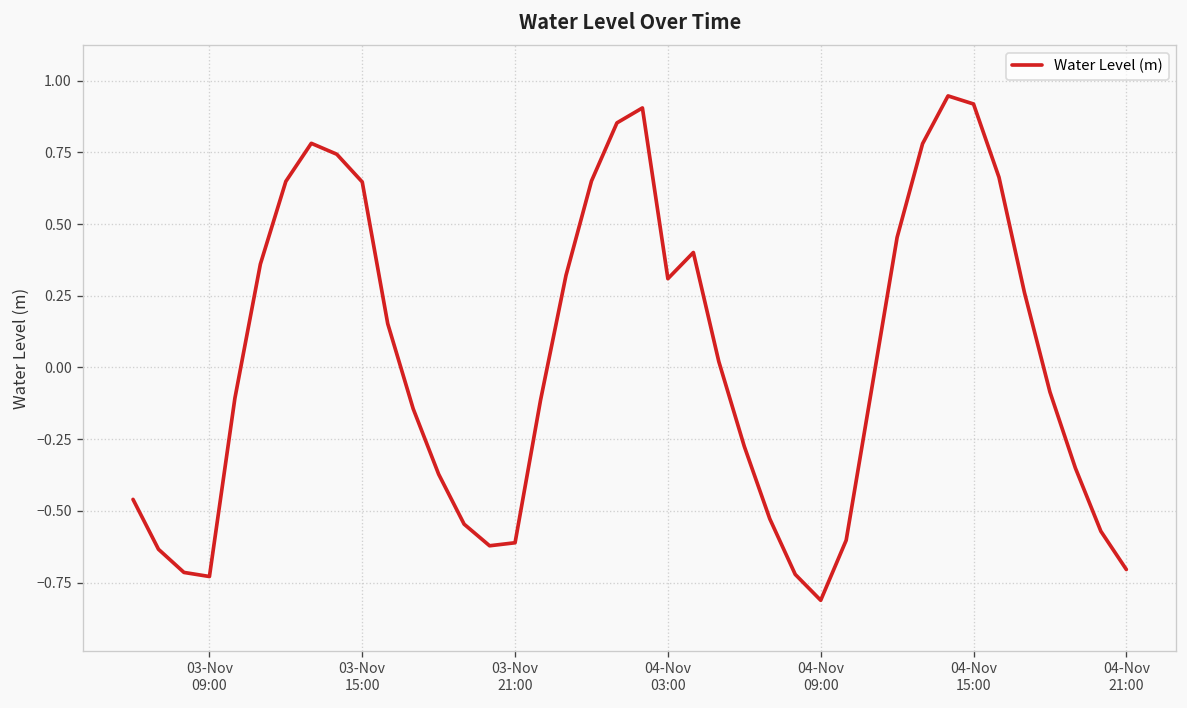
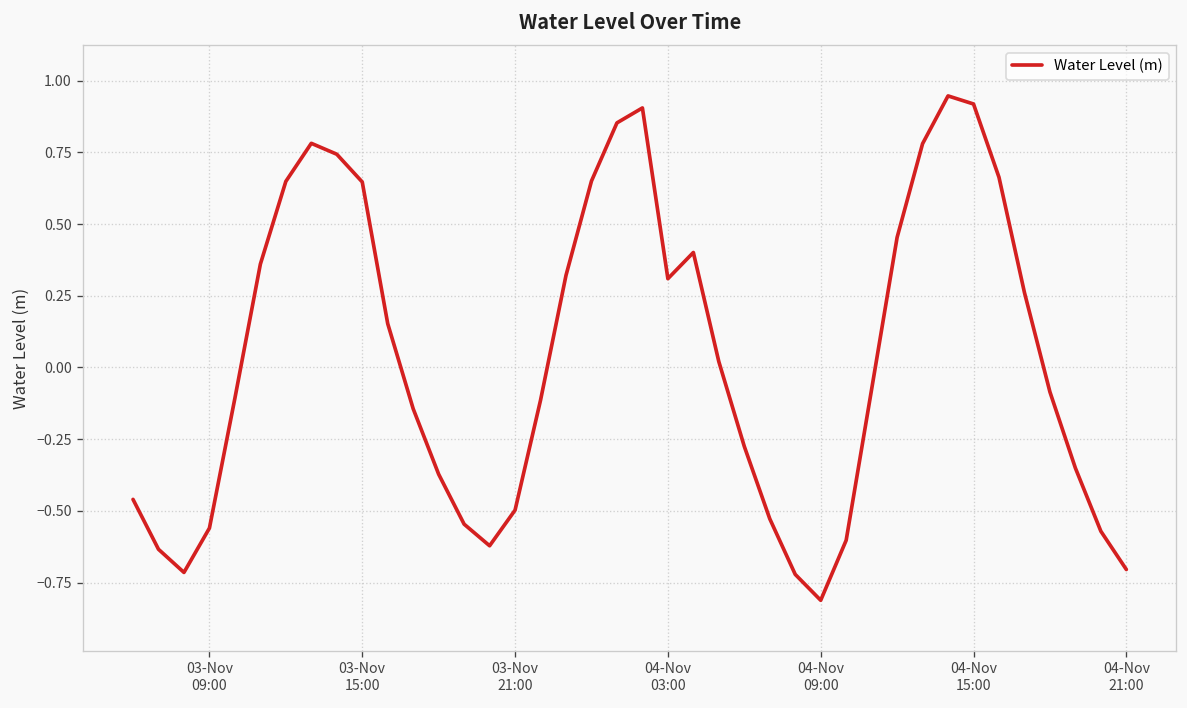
03-Nov 09:00: -0.73 -> -0.56
03-Nov 21:00: -0.61 -> -0.50
